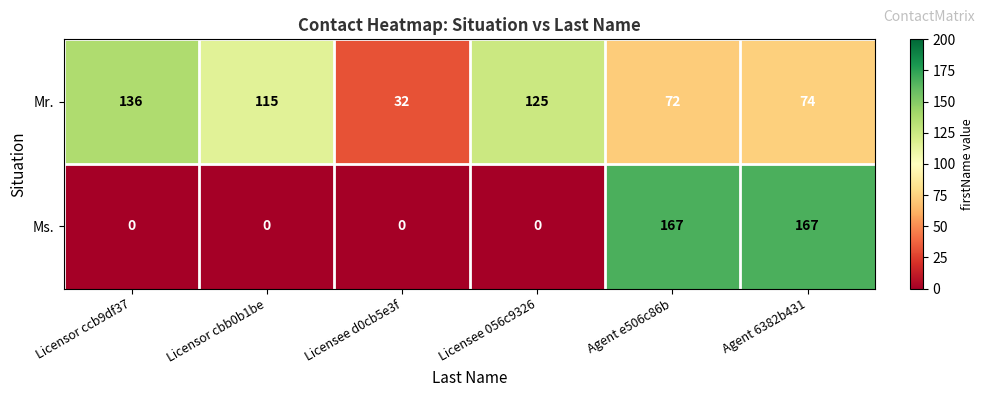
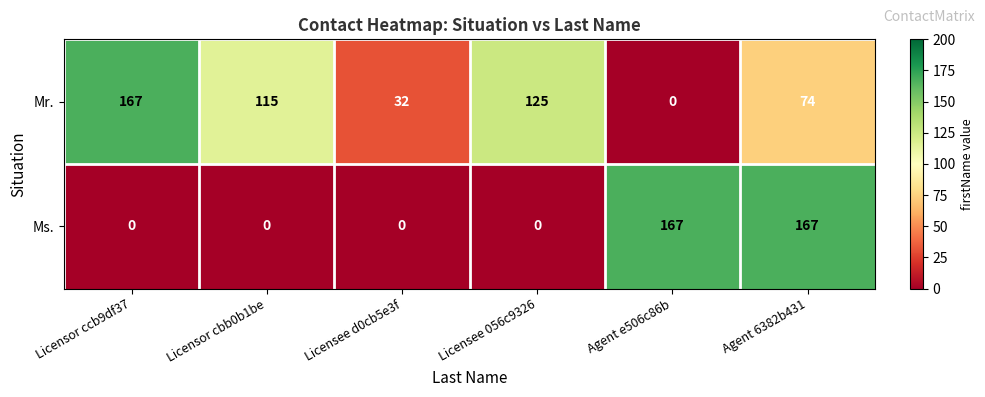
Mr., Licensor ccb9df37: 136 -> 167
Mr., Agent e506c86b: 72 -> 0
